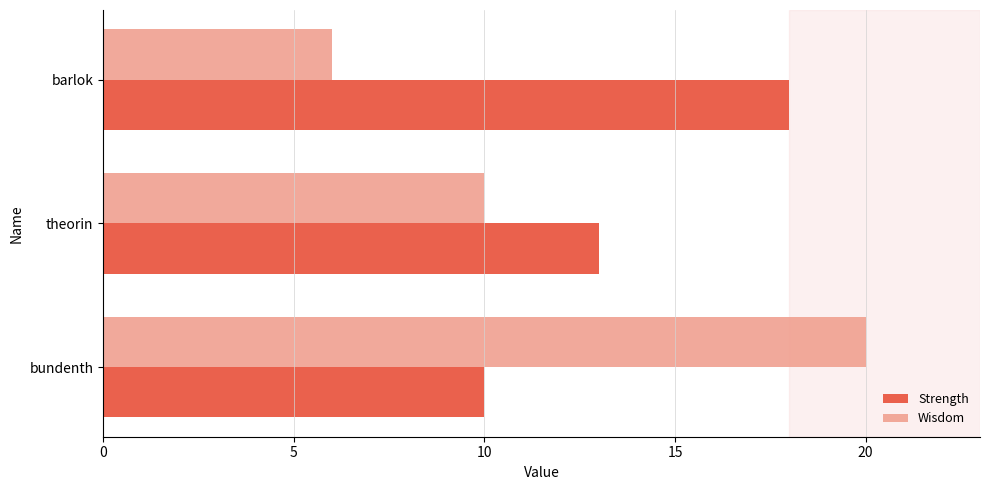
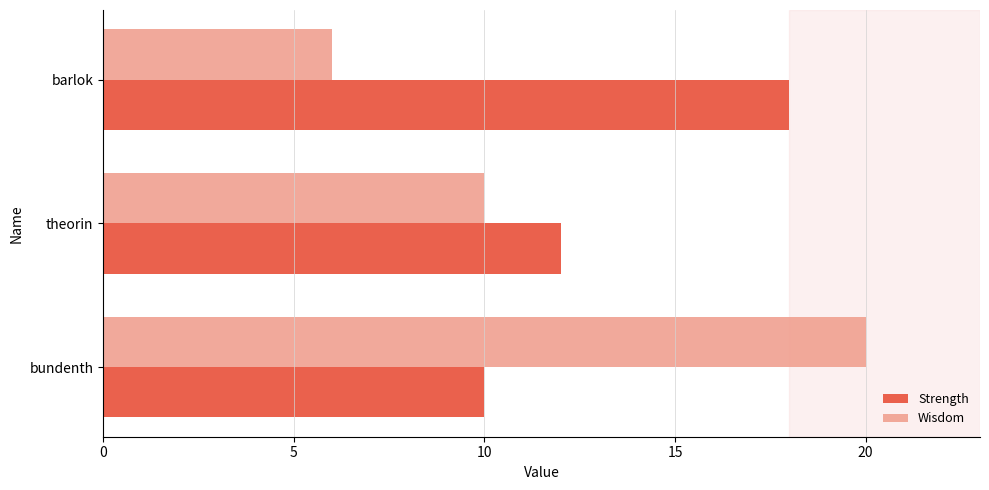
Strength, theorin: 13 -> 12
